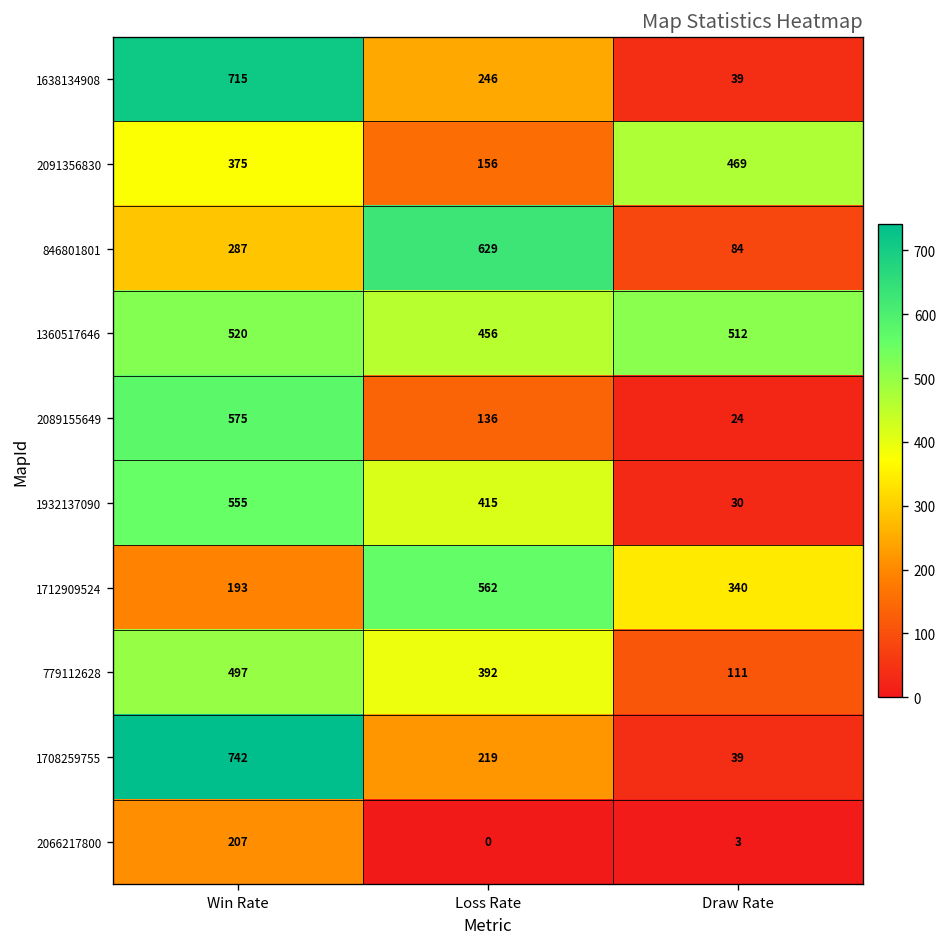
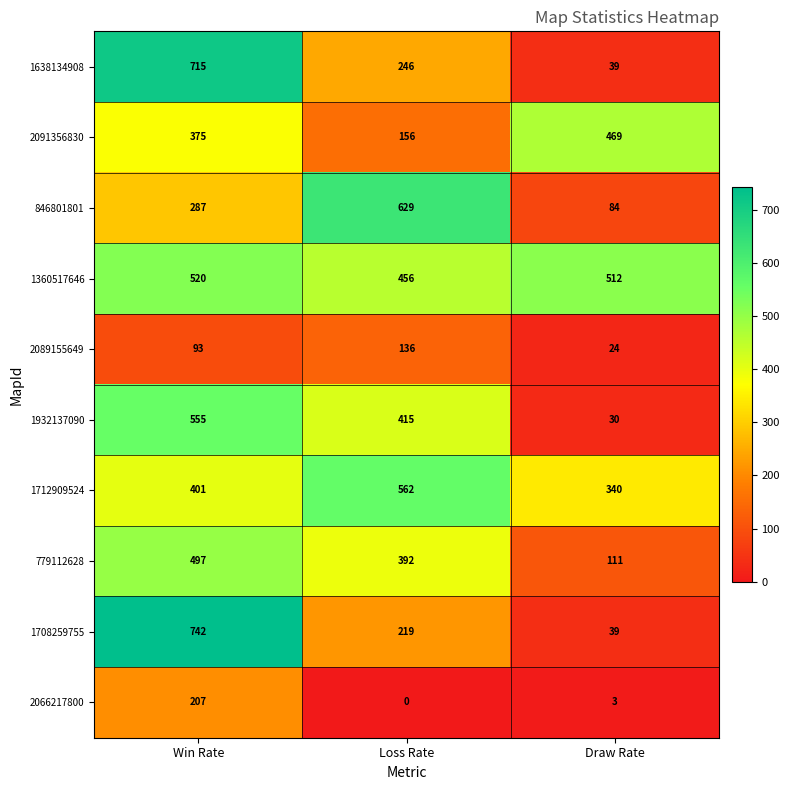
2089155649, Win Rate: 575 -> 93
1712909524, Win Rate: 193 -> 401
